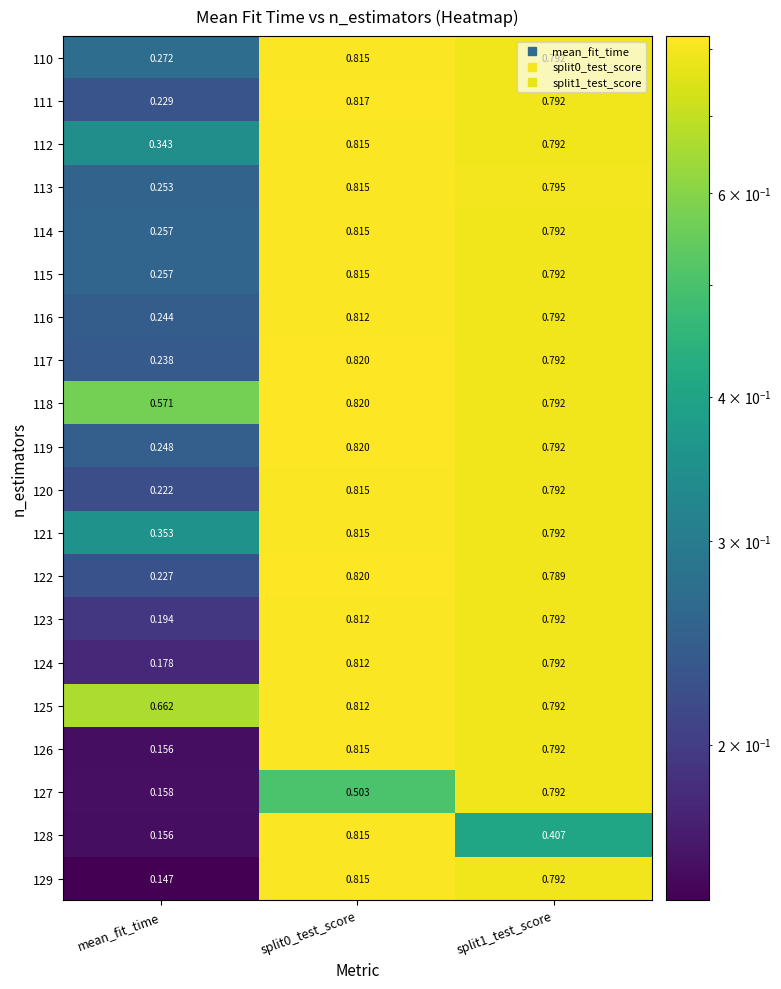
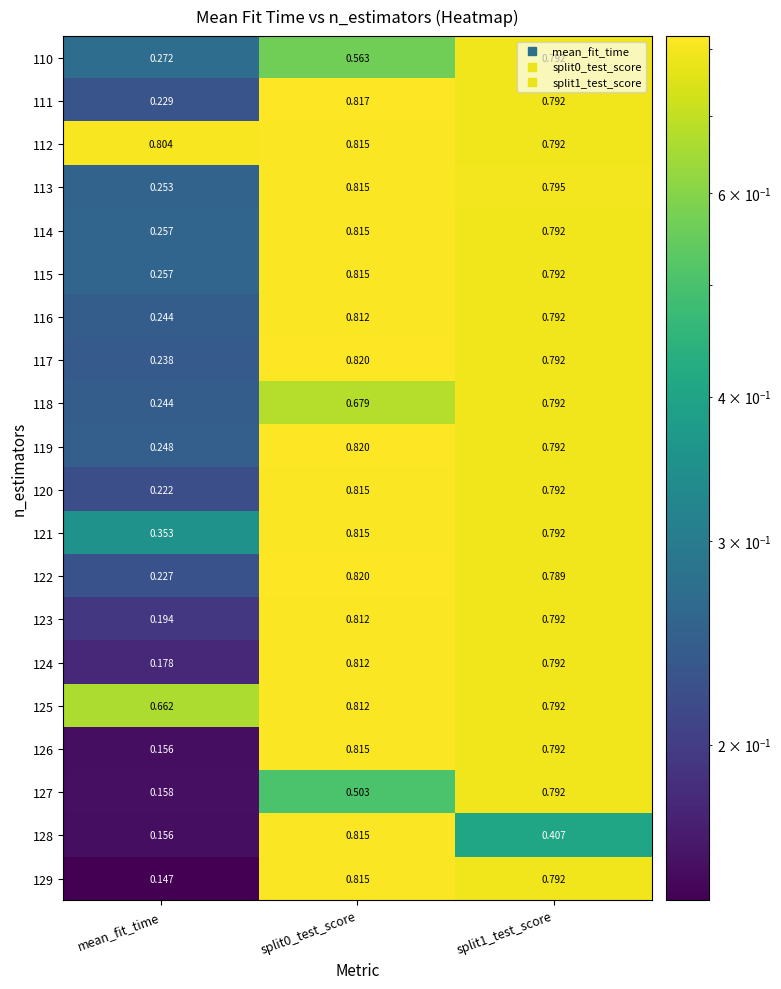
110, split0_test_score: 0.815 -> 0.563
112, mean_fit_time: 0.343 -> 0.804
118, mean_fit_time: 0.571 -> 0.244
118, split0_test_score: 0.820 -> 0.679
